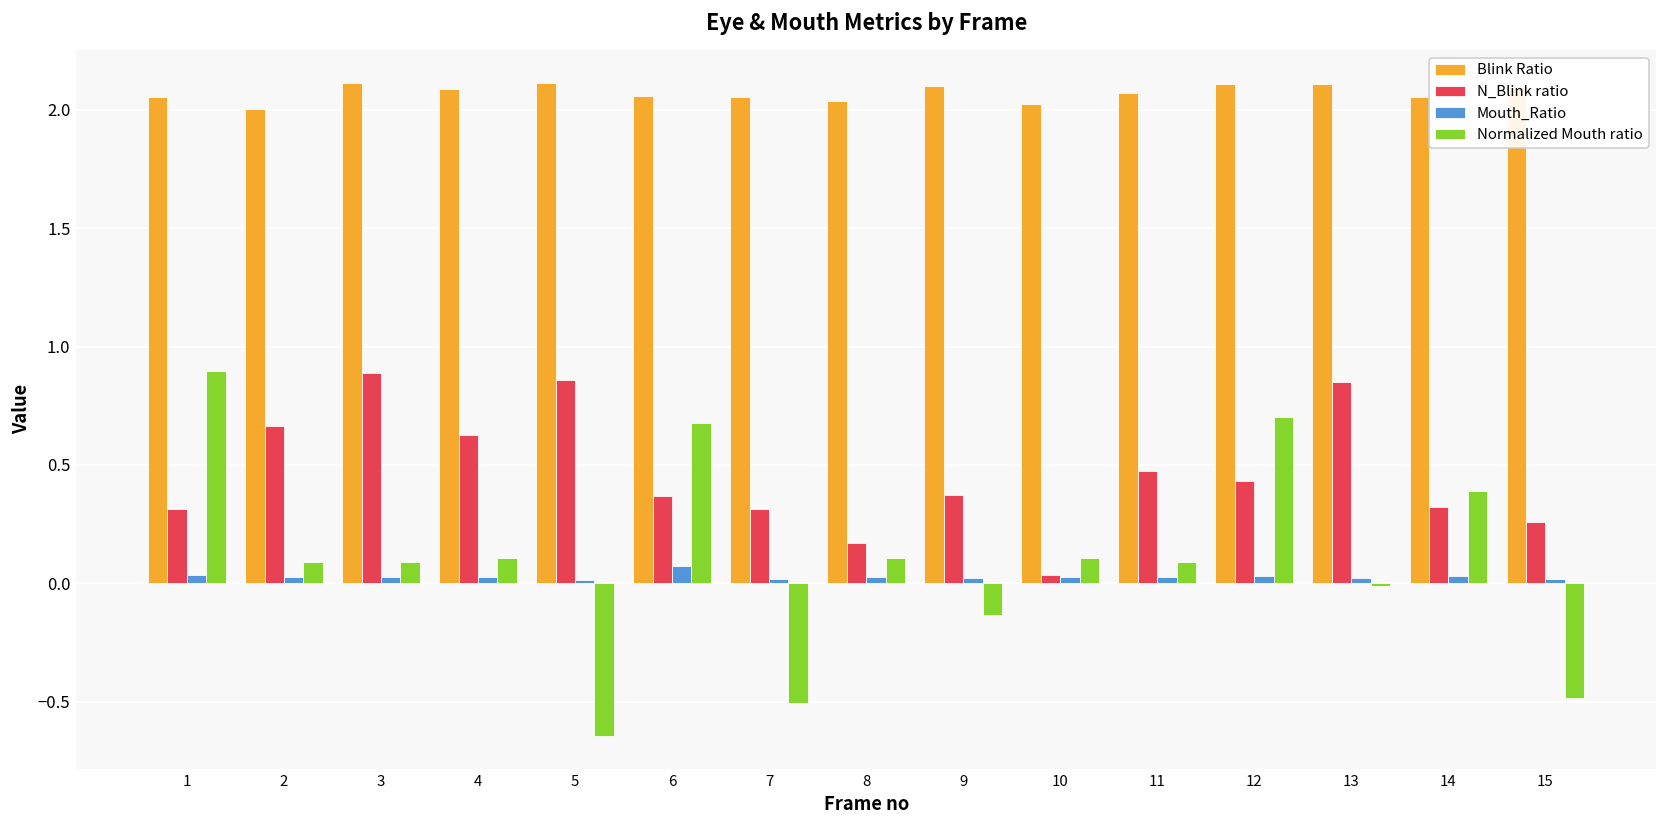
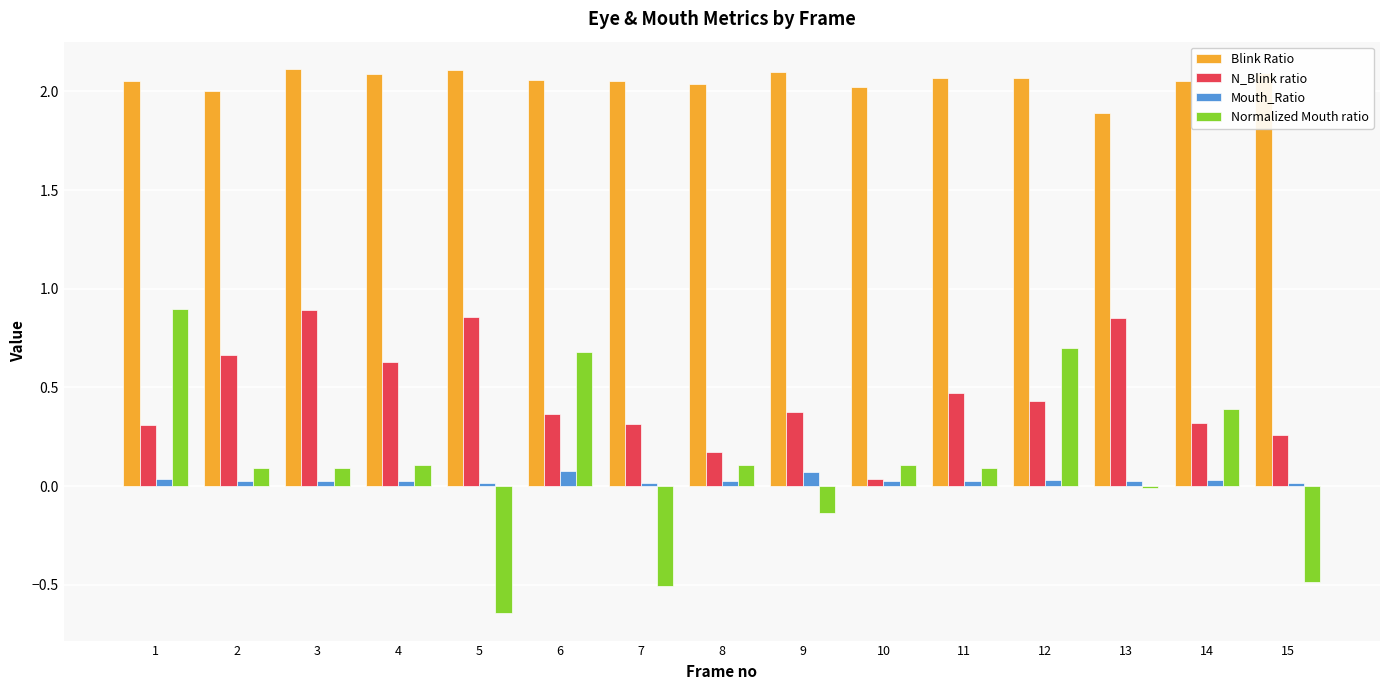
Mouth_Ratio, 9: 0.02 -> 0.07
Blink Ratio, 12: 2.11 -> 2.07
Blink Ratio, 13: 2.11 -> 1.89
